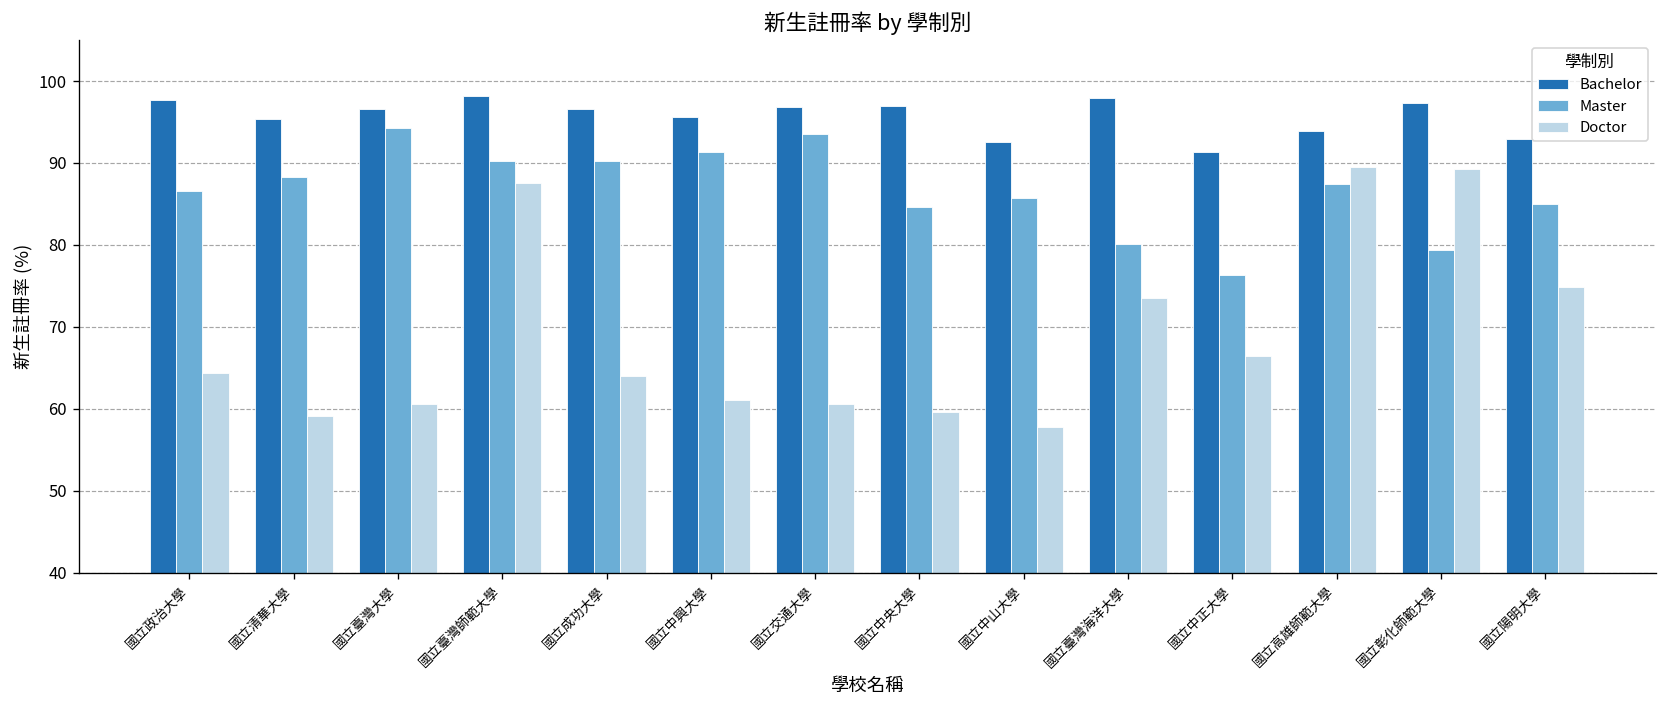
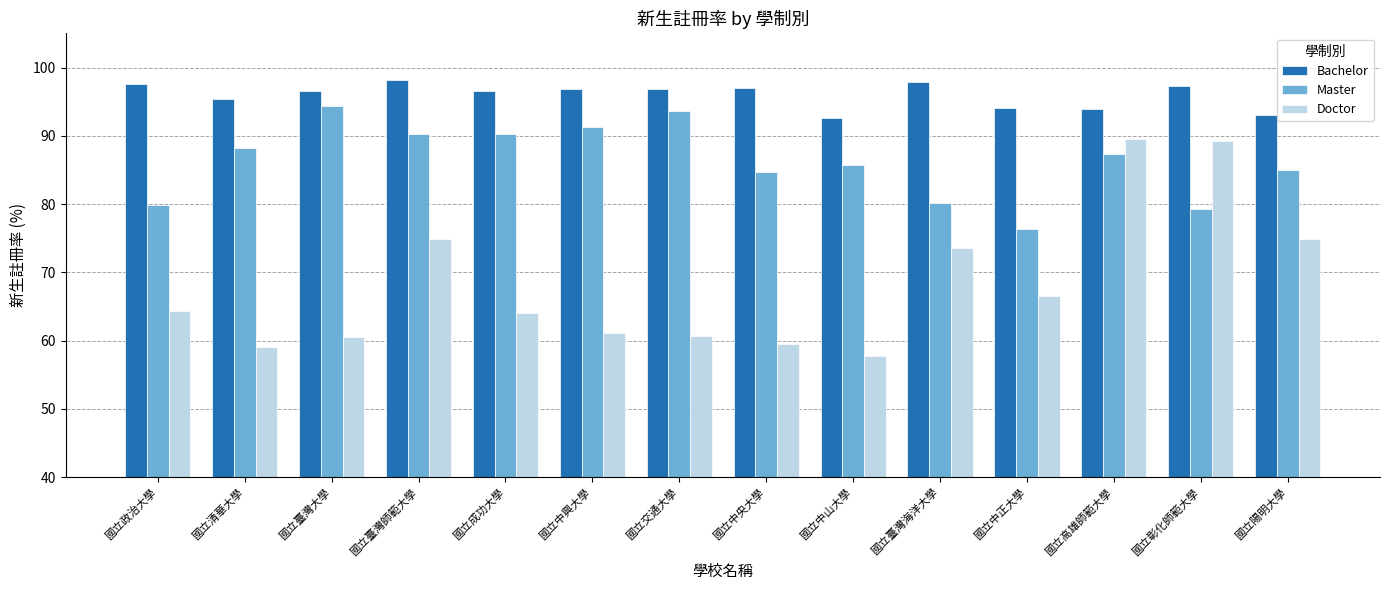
Master, 國立政治大學: 87 -> 80
Doctor, 國立臺灣師範大學: 88 -> 75
Bachelor, 國立中興大學: 96 -> 97
Bachelor, 國立中正大學: 91 -> 94
